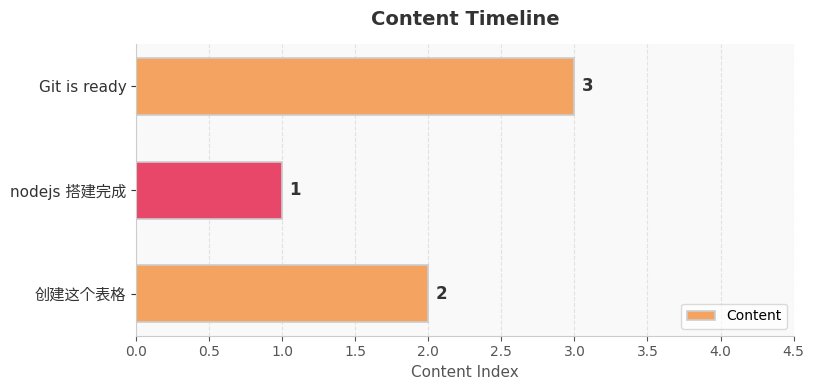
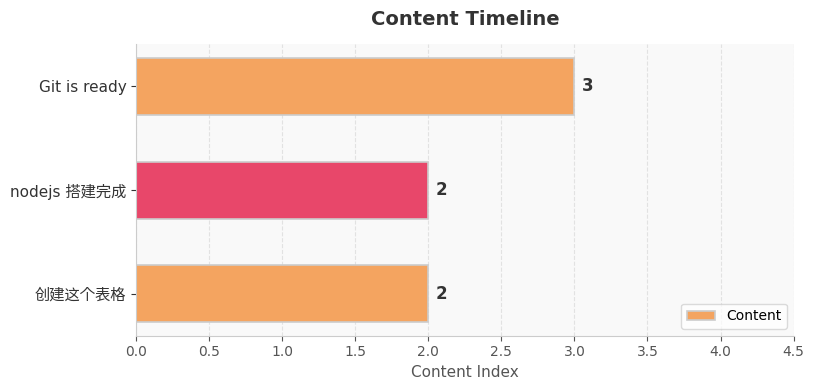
nodejs 搭建完成: 1 -> 2
